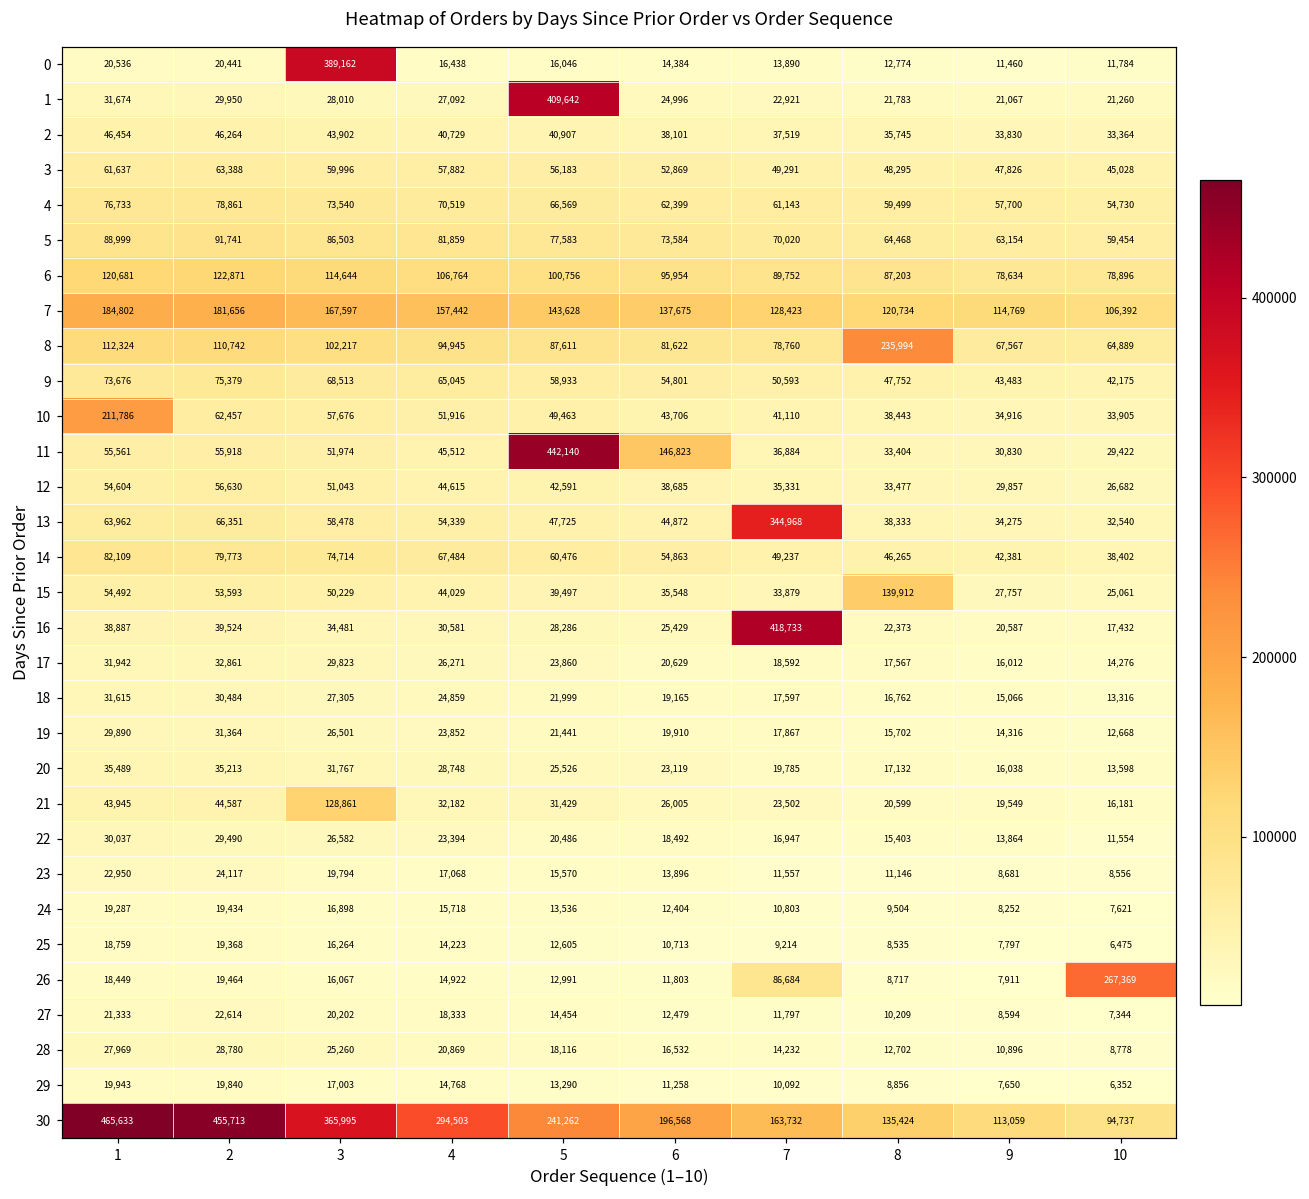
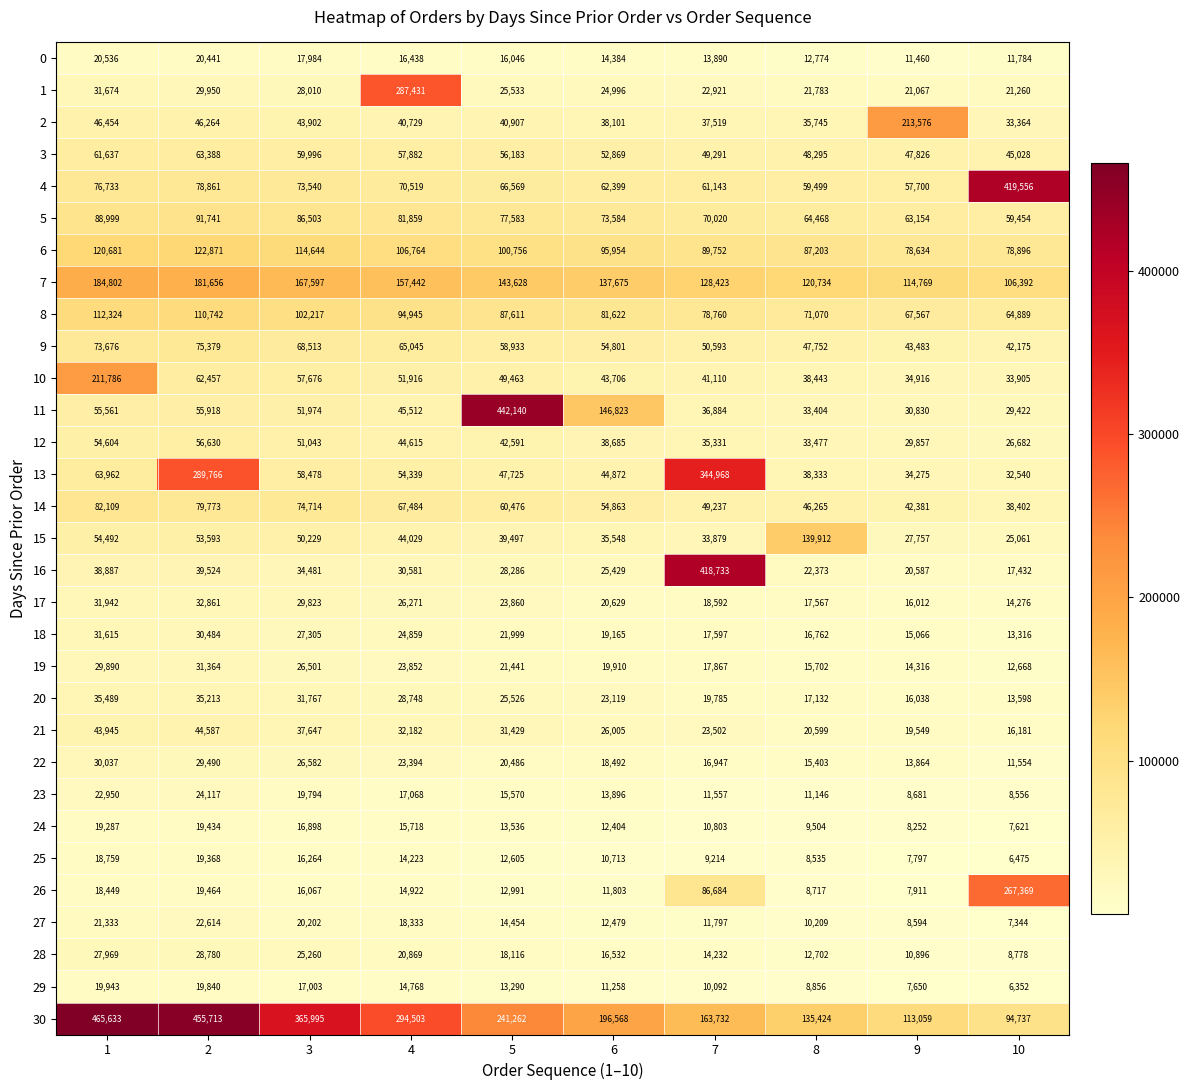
0, 3: 389,162 -> 17,984
1, 4: 27,092 -> 287,431
1, 5: 409,642 -> 25,533
2, 9: 33,830 -> 213,576
4, 10: 54,730 -> 419,556
8, 8: 235,994 -> 71,070
13, 2: 66,351 -> 289,766
21, 3: 128,861 -> 37,647
